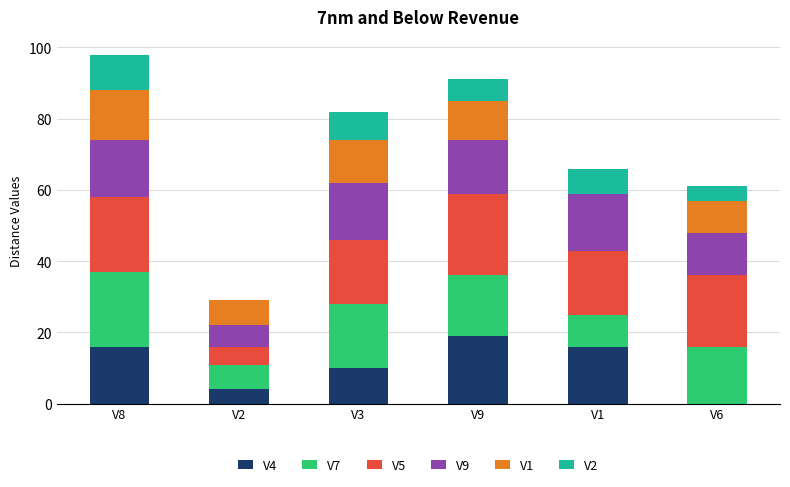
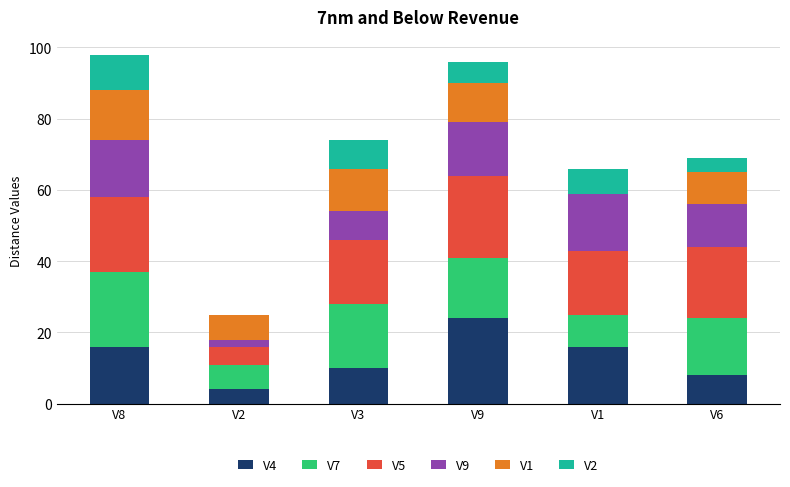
V9, V2: 6 -> 2
V9, V3: 16 -> 8
V4, V9: 19 -> 24
V4, V6: 0 -> 8
